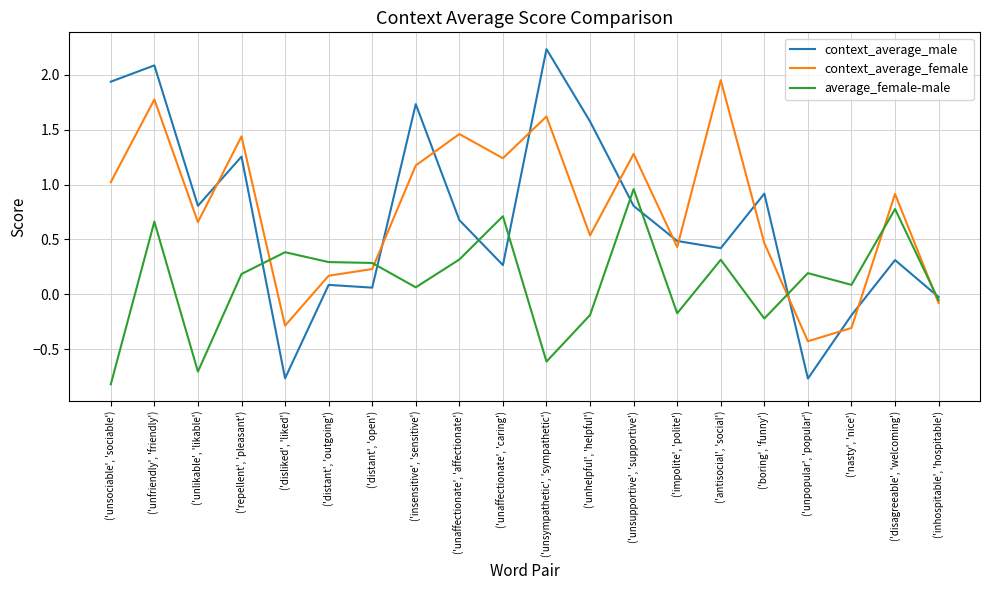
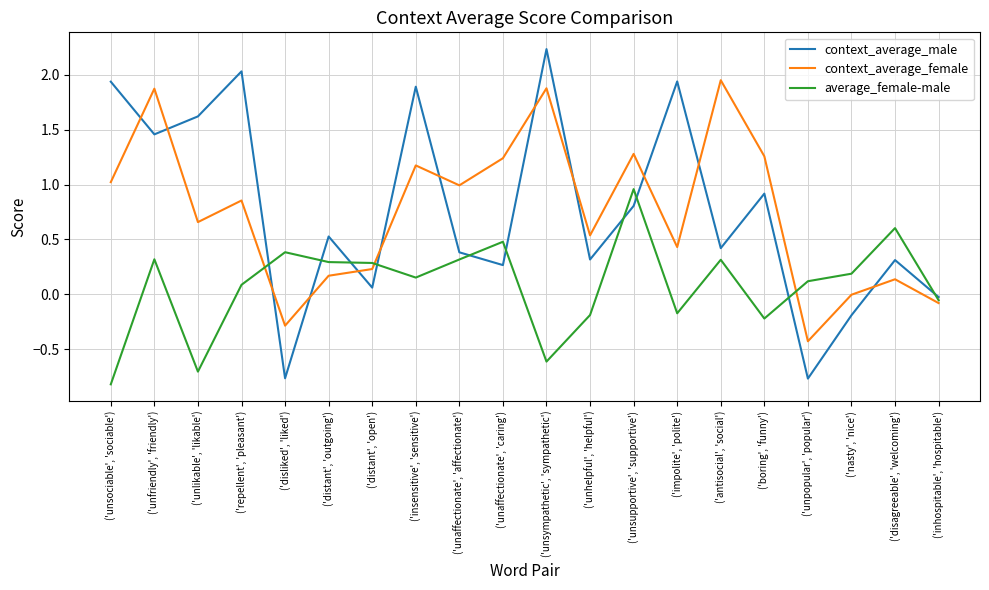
context_average_male, ('unfriendly', 'friendly'): 2.09 -> 1.46
context_average_female, ('unfriendly', 'friendly'): 1.78 -> 1.87
average_female-male, ('unfriendly', 'friendly'): 0.66 -> 0.32
context_average_male, ('unlikable', 'likable'): 0.81 -> 1.62
context_average_male, ('repellent', 'pleasant'): 1.25 -> 2.03
context_average_female, ('repellent', 'pleasant'): 1.44 -> 0.85
average_female-male, ('repellent', 'pleasant'): 0.18 -> 0.09
context_average_male, ('distant', 'outgoing'): 0.09 -> 0.53
context_average_male, ('insensitive', 'sensitive'): 1.73 -> 1.89
average_female-male, ('insensitive', 'sensitive'): 0.06 -> 0.15
context_average_male, ('unaffectionate', 'affectionate'): 0.68 -> 0.38
context_average_female, ('unaffectionate', 'affectionate'): 1.46 -> 0.99
average_female-male, ('unaffectionate', 'caring'): 0.71 -> 0.48
context_average_female, ('unsympathetic', 'sympathetic'): 1.62 -> 1.88
context_average_male, ('unhelpful', 'helpful'): 1.57 -> 0.32
context_average_male, ('impolite', 'polite'): 0.49 -> 1.94
context_average_female, ('boring', 'funny'): 0.47 -> 1.26
average_female-male, ('unpopular', 'popular'): 0.19 -> 0.12
context_average_female, ('nasty', 'nice'): -0.31 -> 0.00
average_female-male, ('nasty', 'nice'): 0.09 -> 0.19
context_average_female, ('disagreeable', 'welcoming'): 0.91 -> 0.14
average_female-male, ('disagreeable', 'welcoming'): 0.78 -> 0.60
